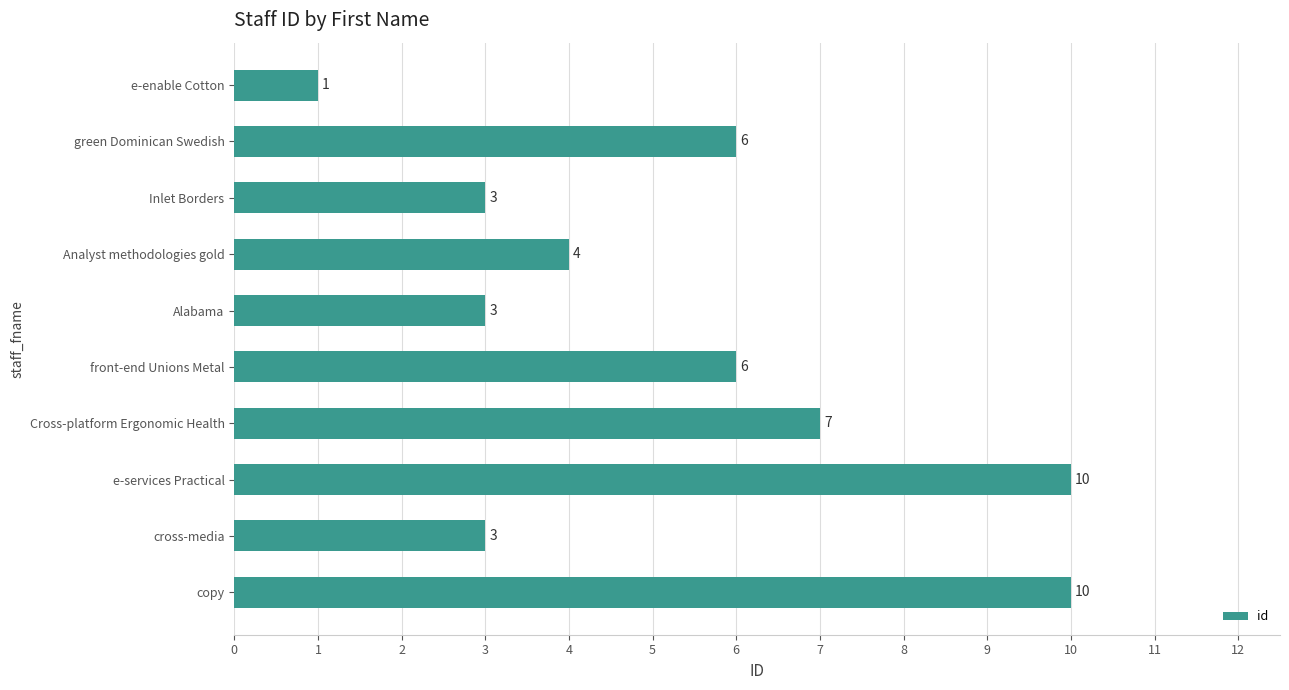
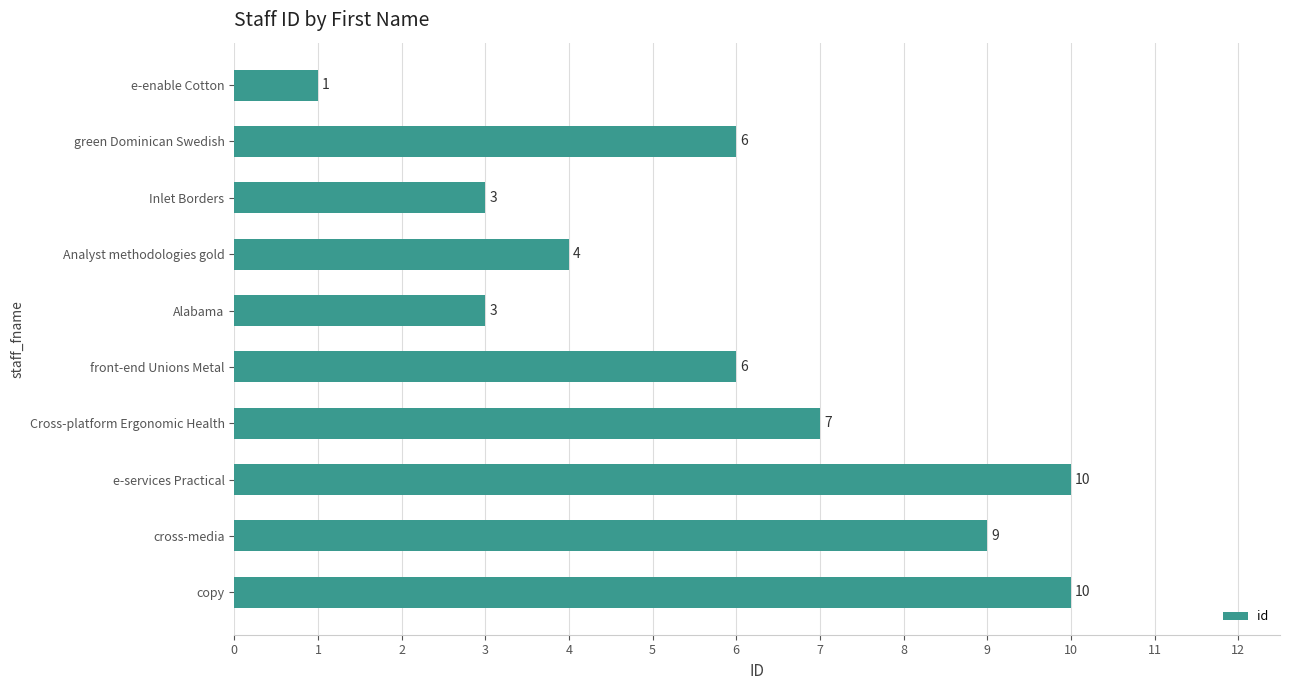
cross-media: 3 -> 9
